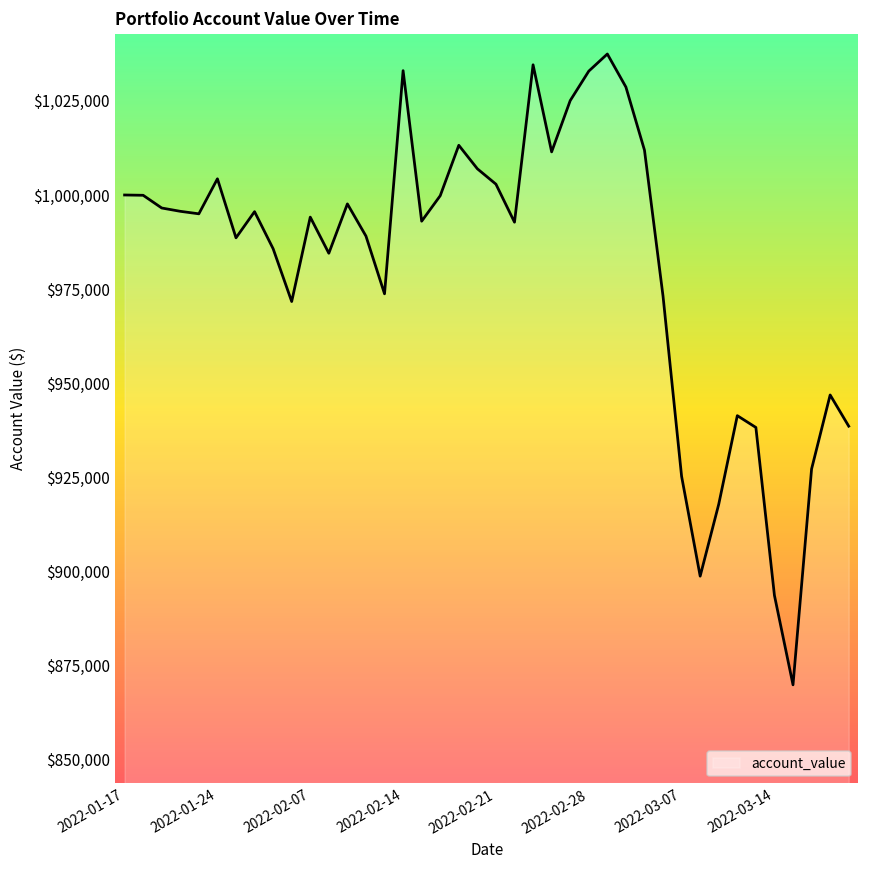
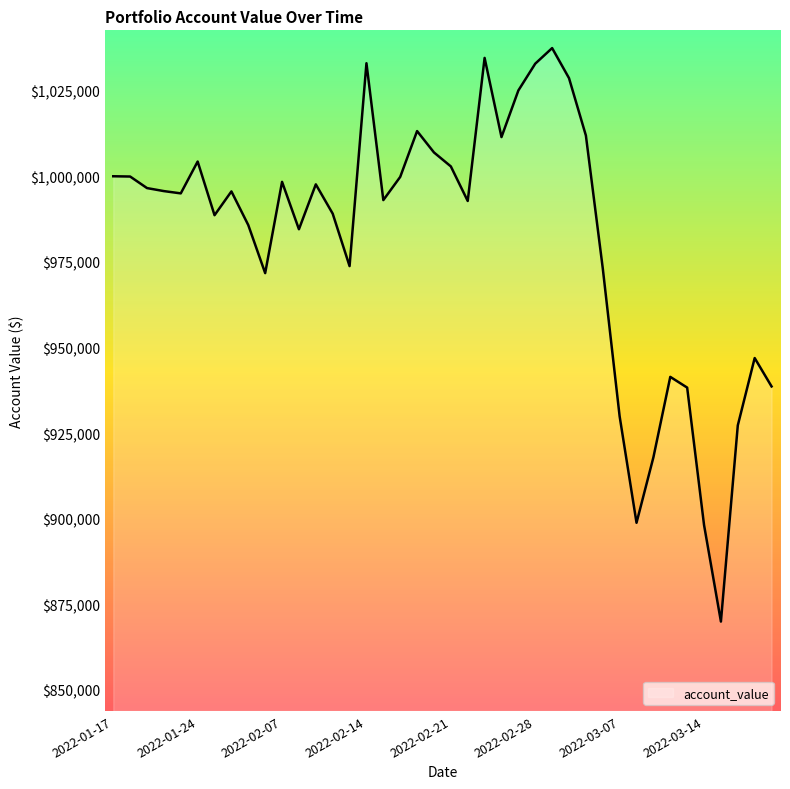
2022-02-07: $994,000 -> $998,000
2022-03-07: $925,000 -> $930,000
2022-03-14: $894,000 -> $898,000
